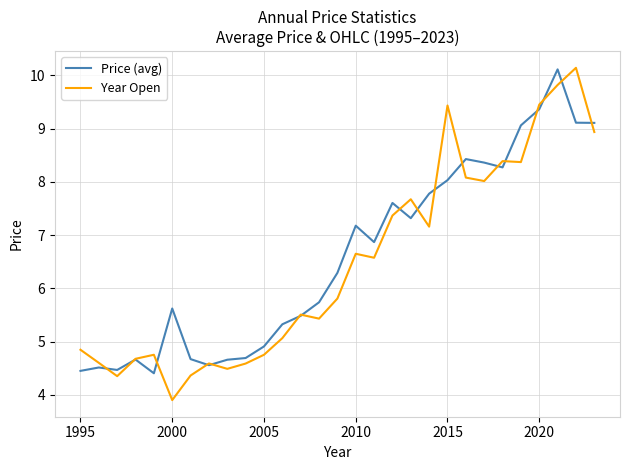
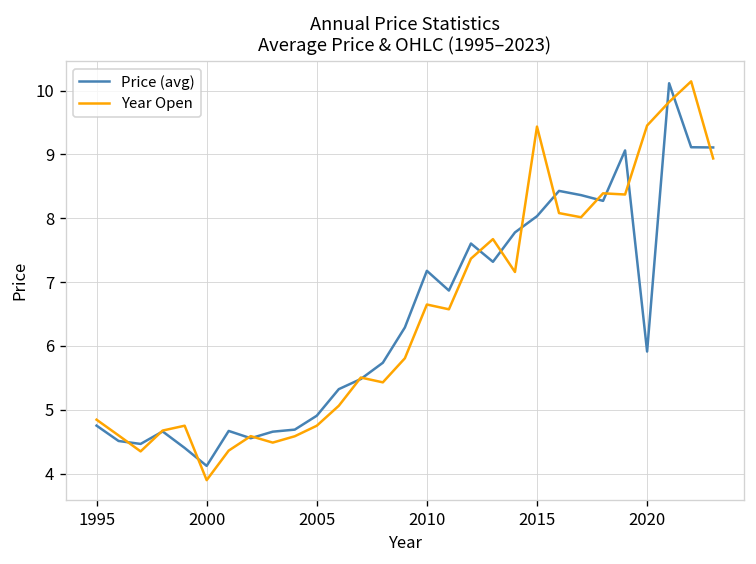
Price (avg), 1995: 4.4 -> 4.8
Price (avg), 2000: 5.6 -> 4.1
Price (avg), 2020: 9.4 -> 5.9
